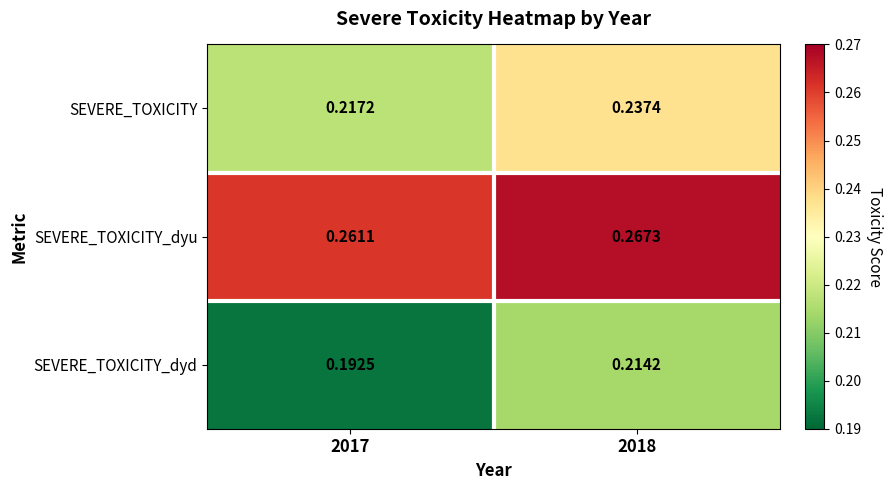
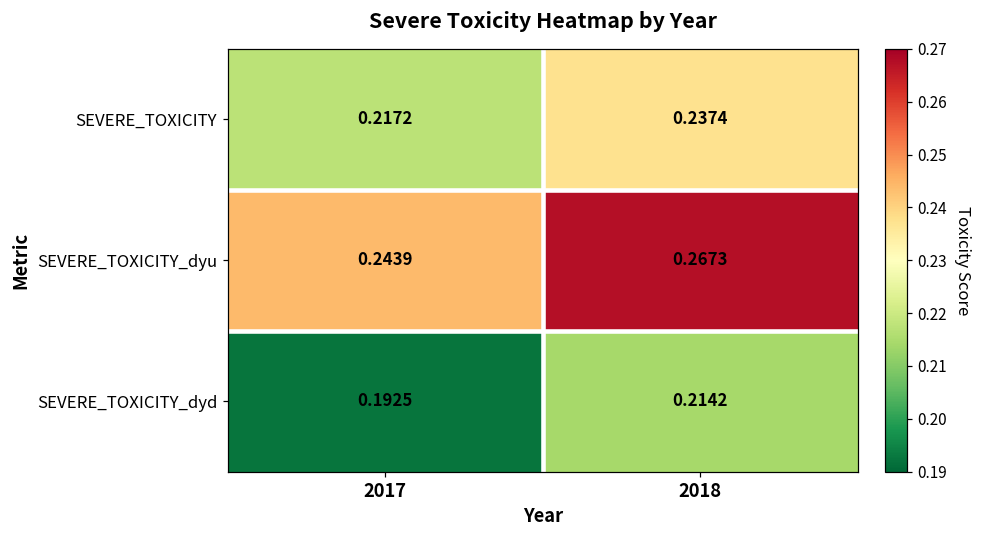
SEVERE_TOXICITY_dyu, 2017: 0.2611 -> 0.2439
